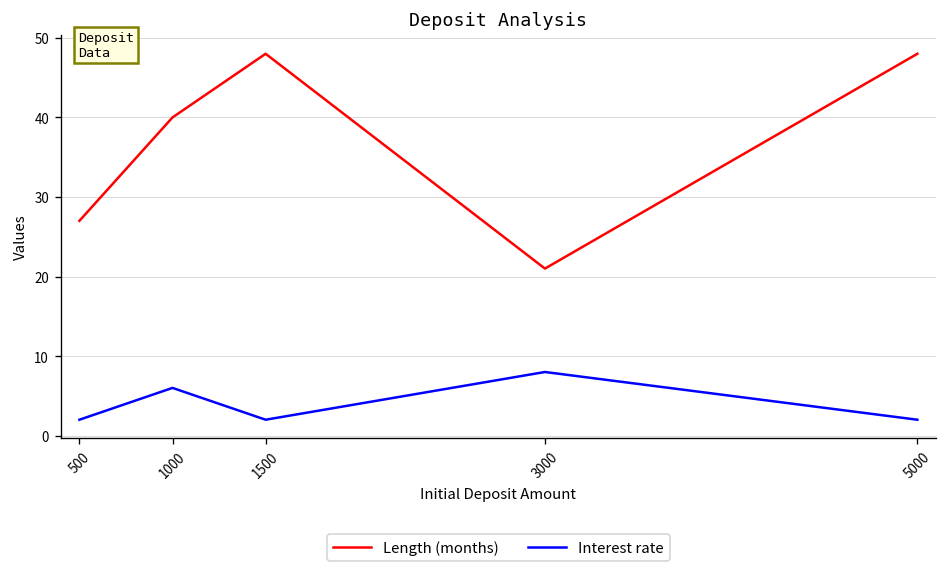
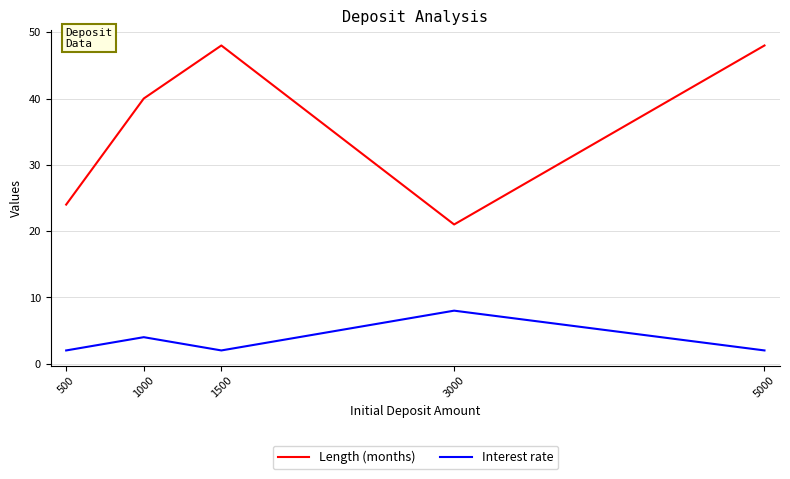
Length (months), 500: 27 -> 24
Interest rate, 1000: 6 -> 4
